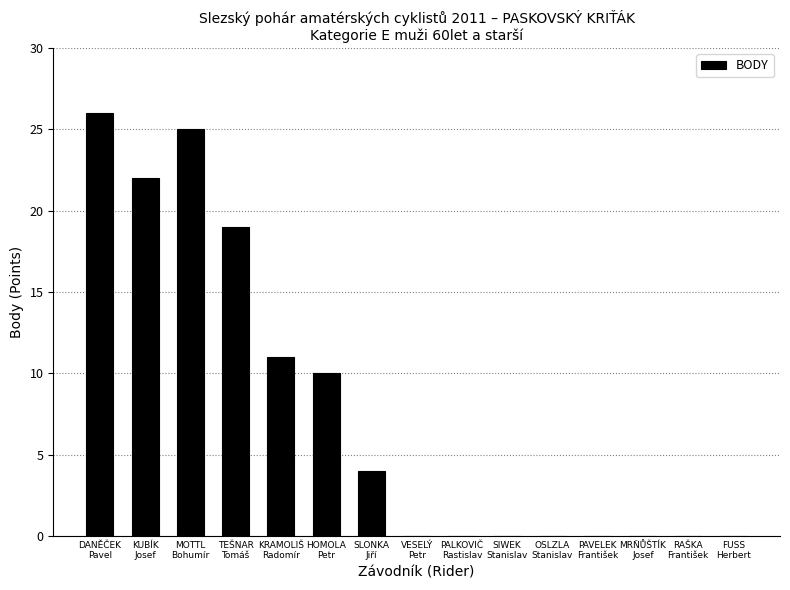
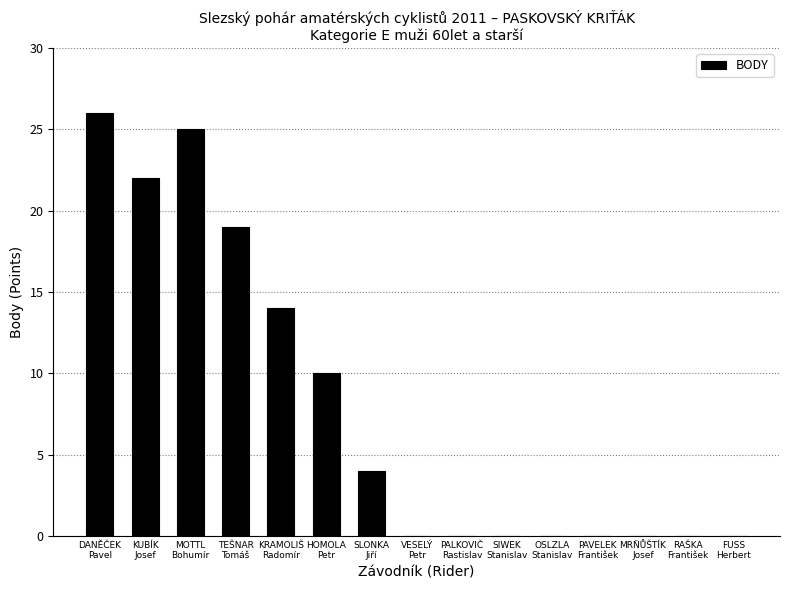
KRAMOLIŠ Radomír: 11 -> 14
